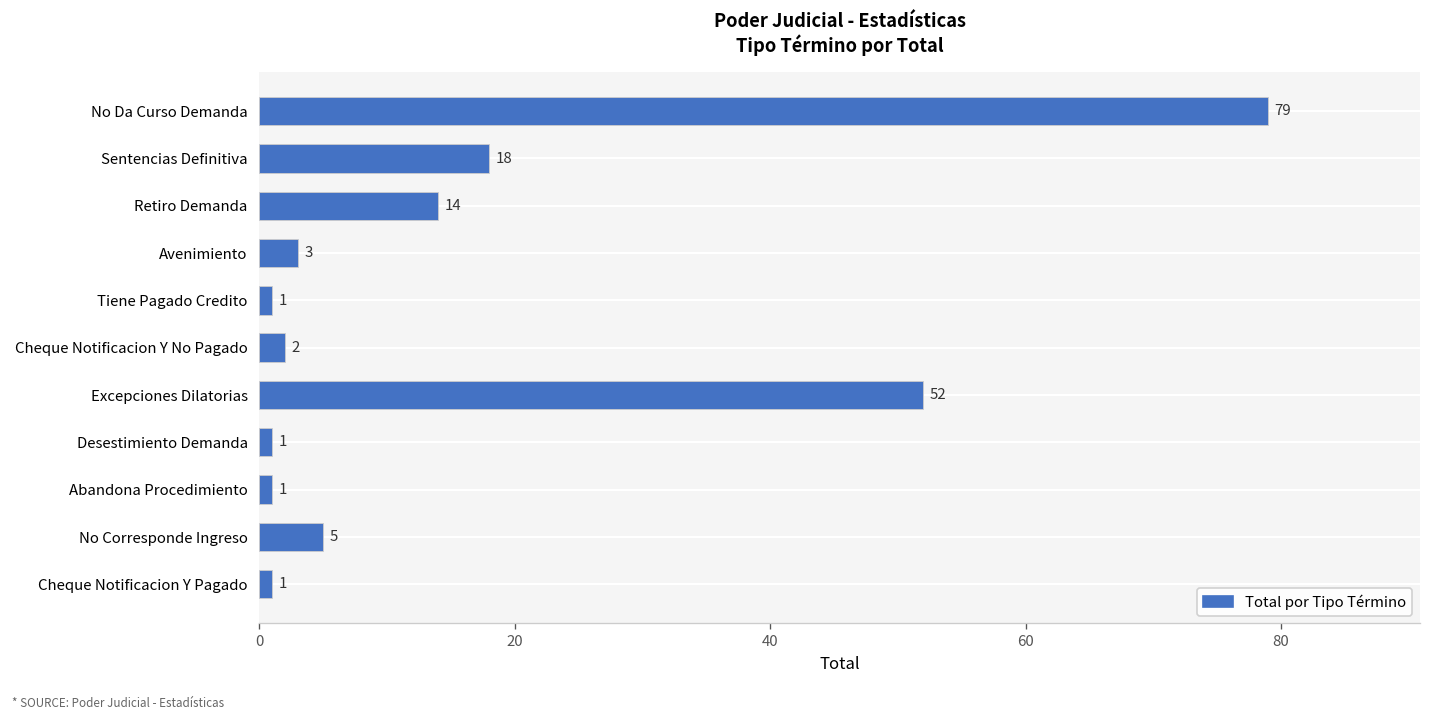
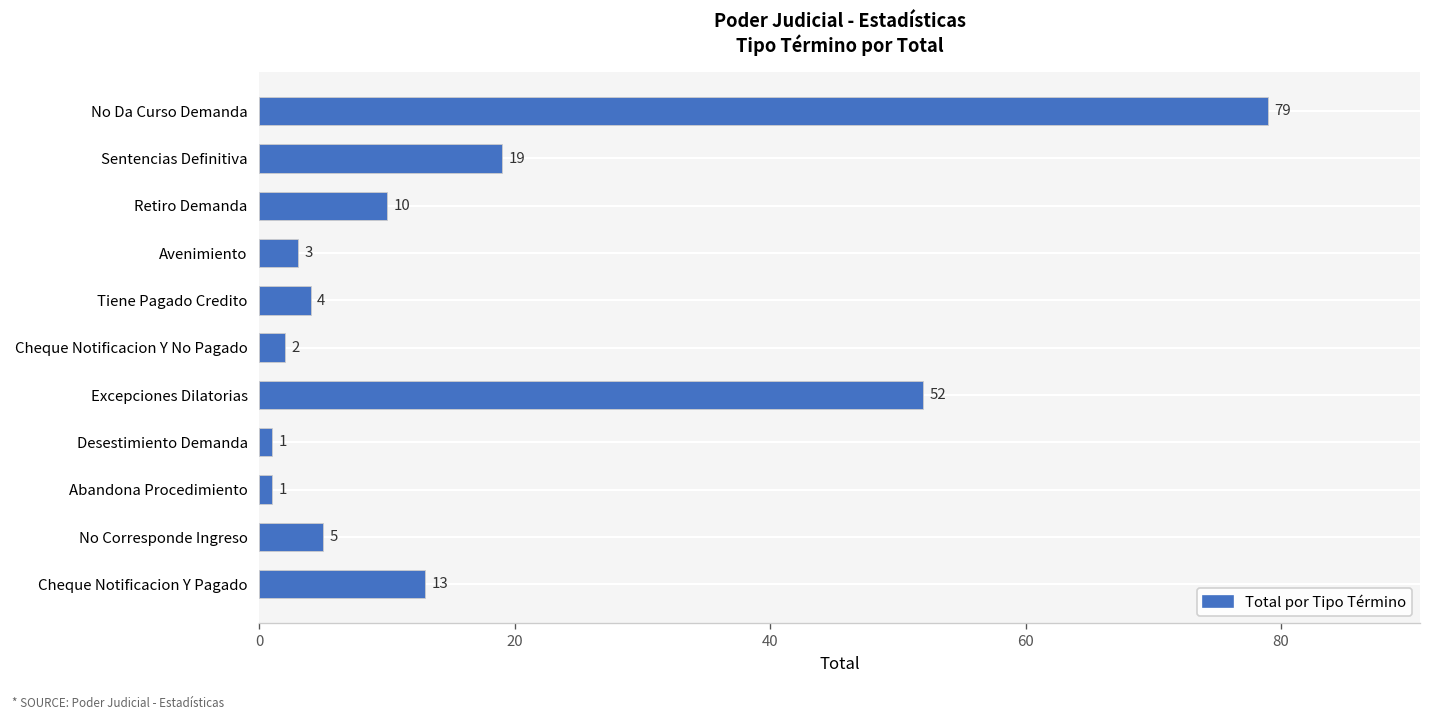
Sentencias Definitiva: 18 -> 19
Retiro Demanda: 14 -> 10
Tiene Pagado Credito: 1 -> 4
Cheque Notificacion Y Pagado: 1 -> 13
